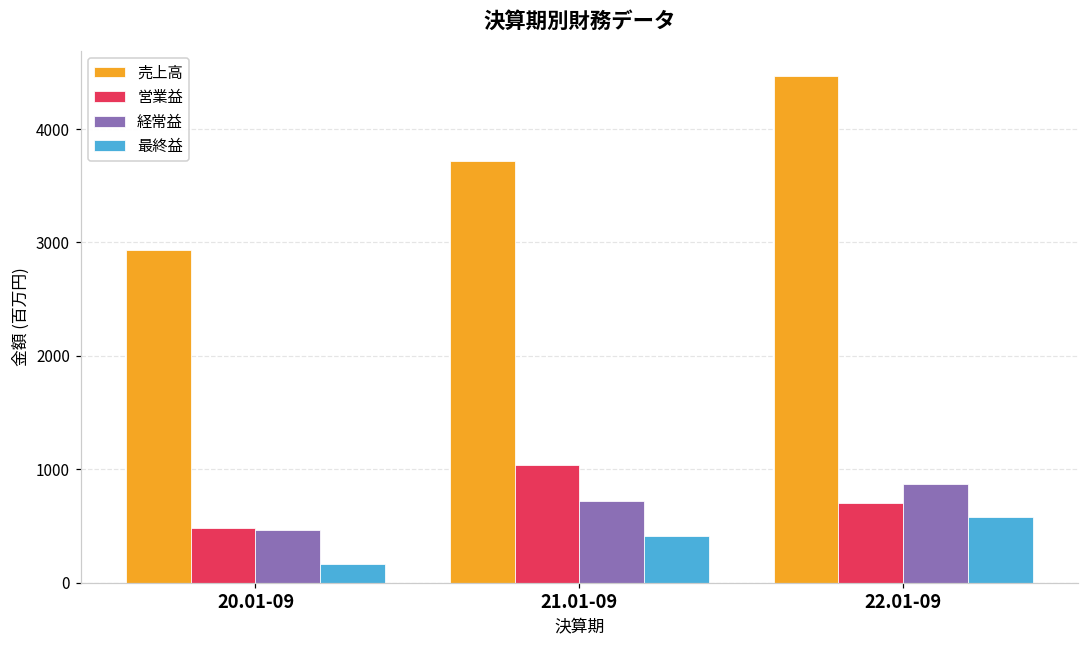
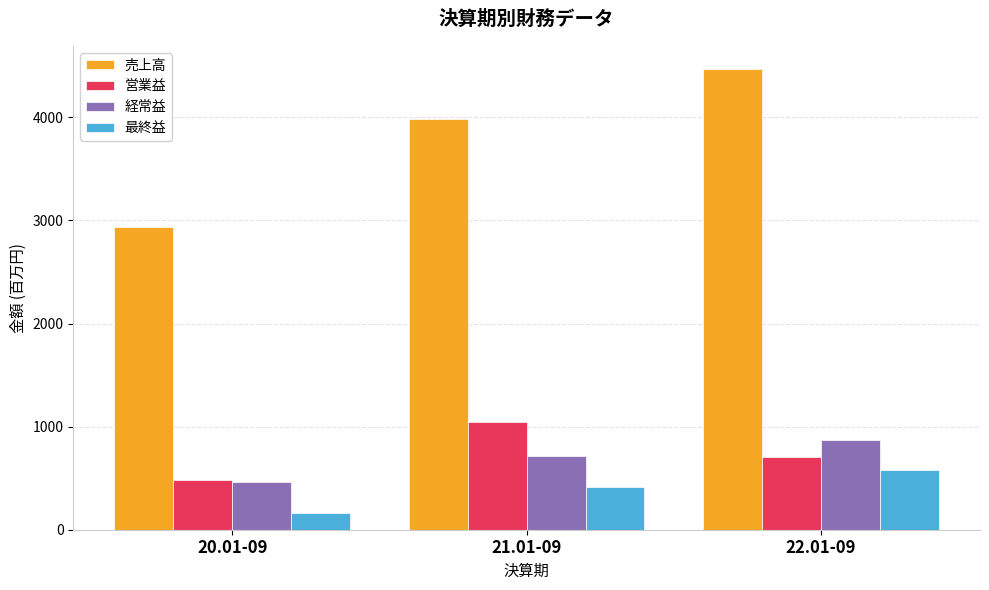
売上高, 21.01-09: 3720 -> 3990
